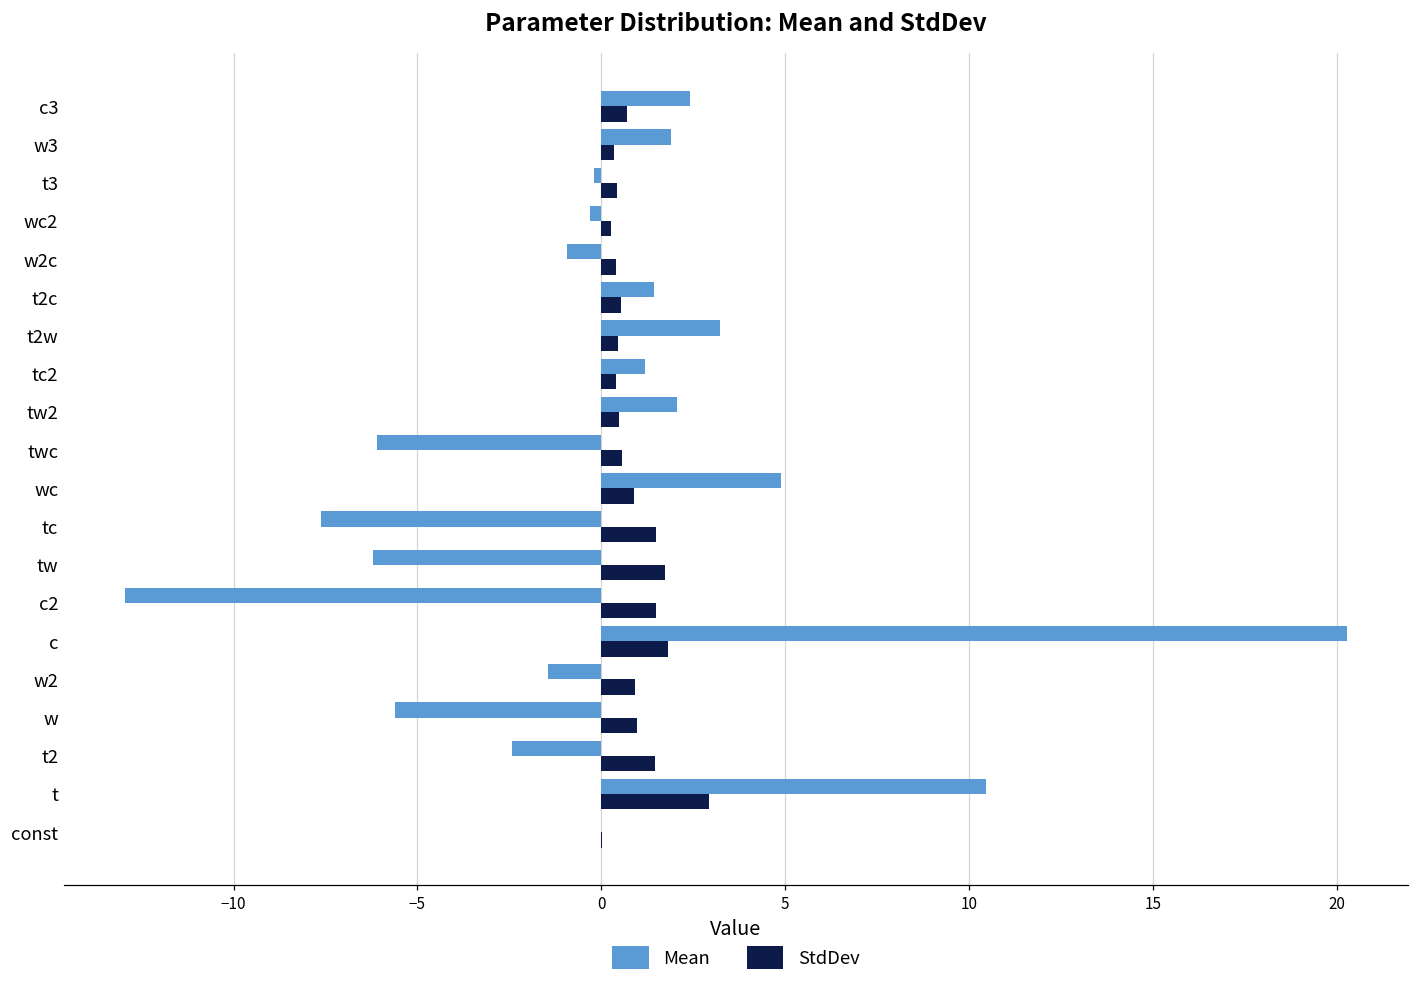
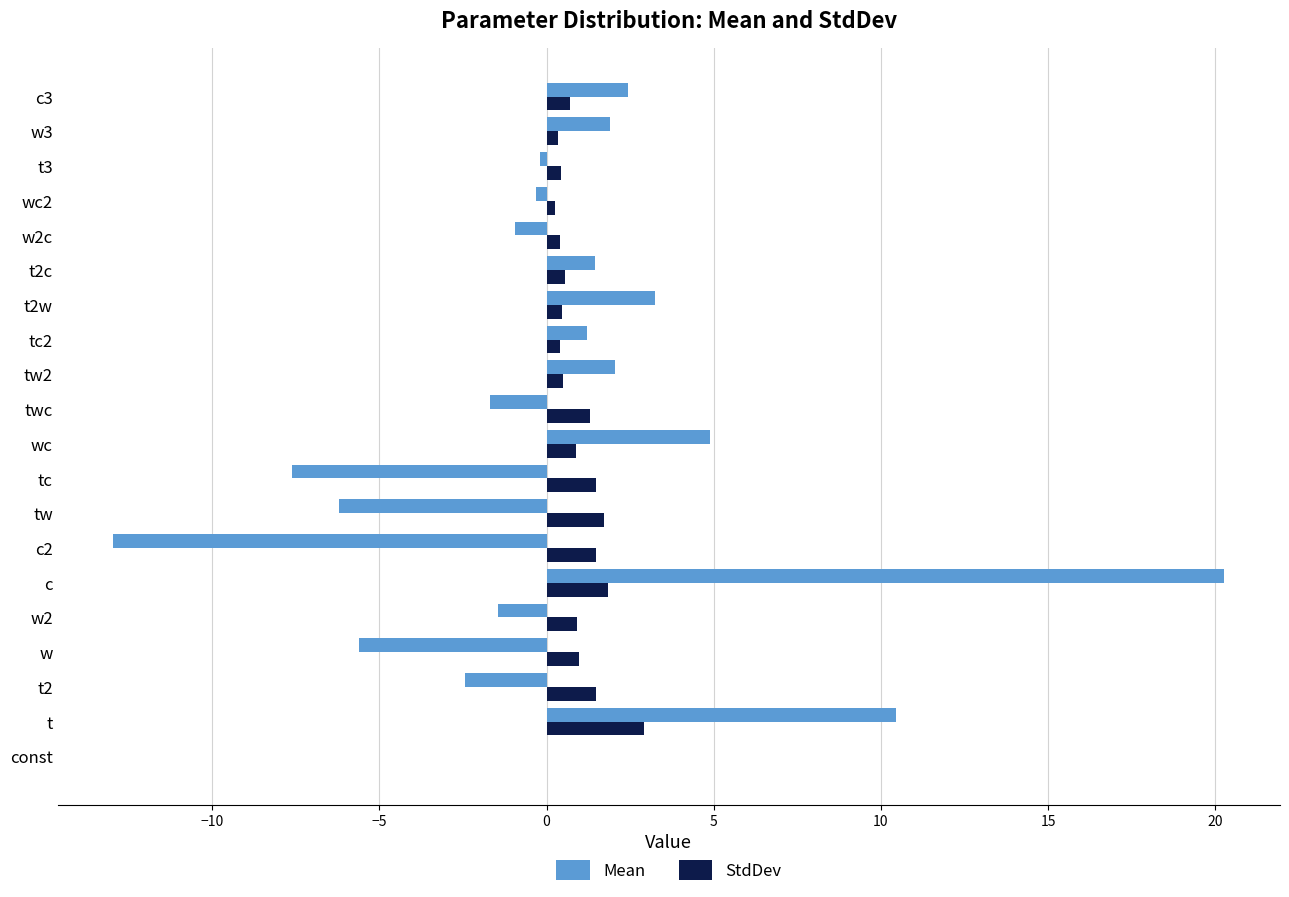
Mean, twc: -6.1 -> -1.7
StdDev, twc: 0.6 -> 1.3
